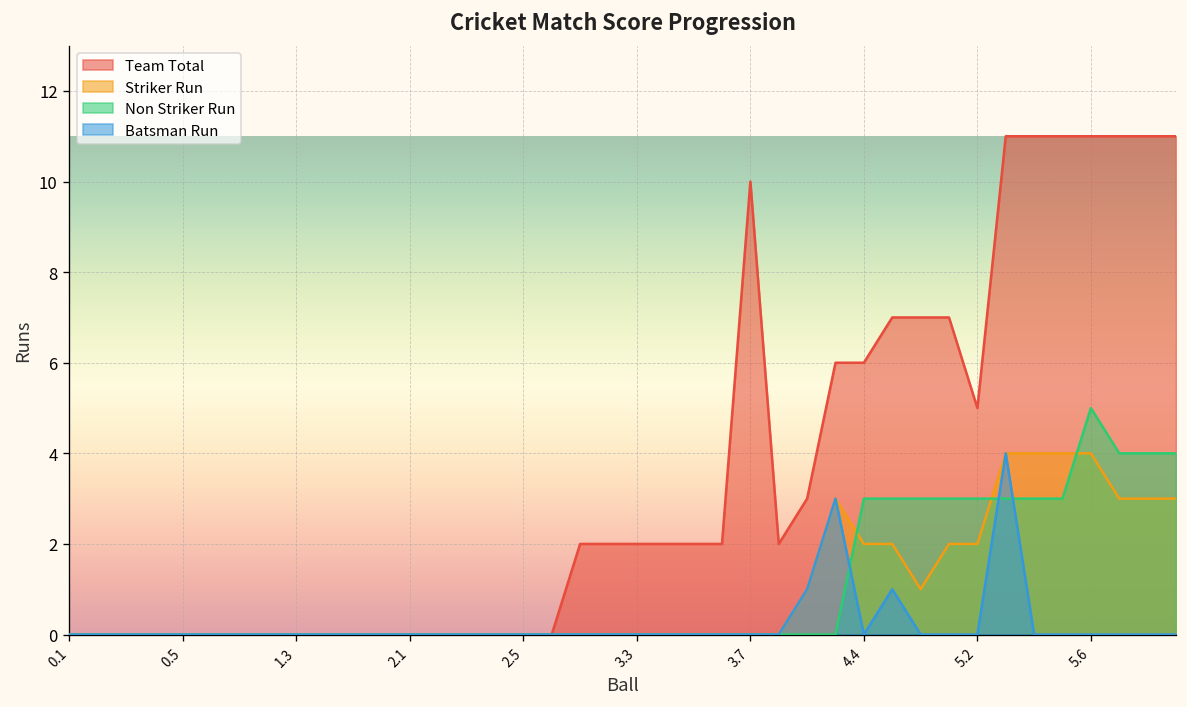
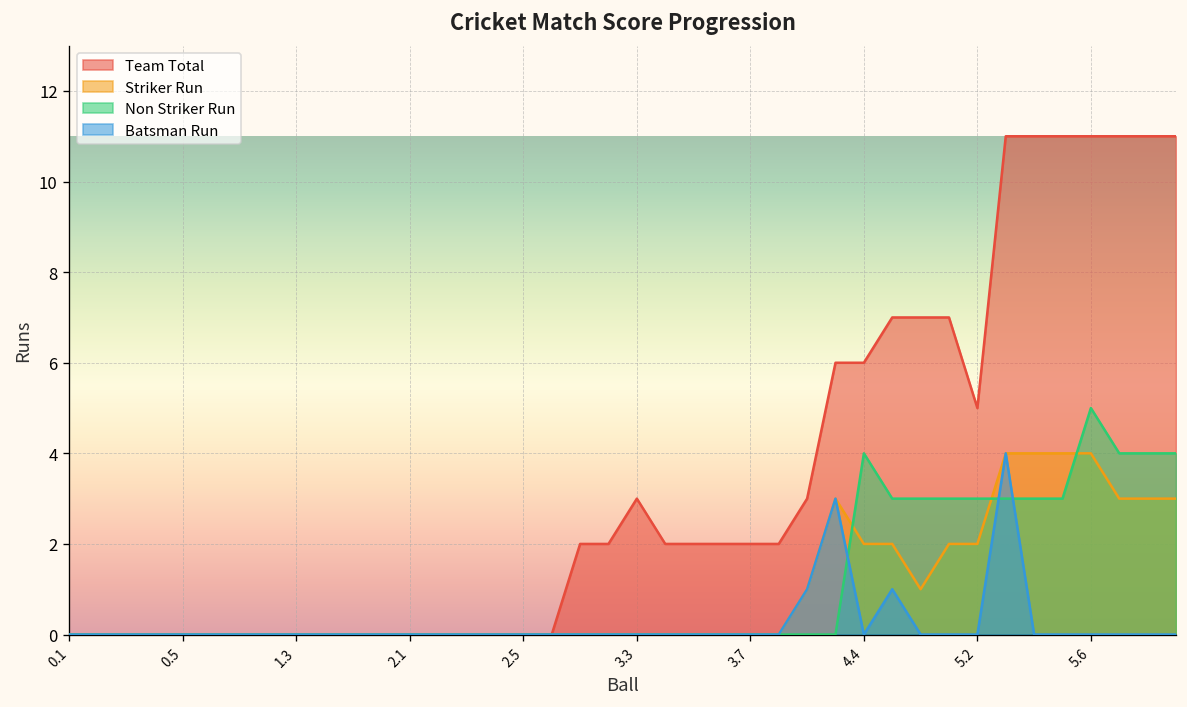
Team Total, 3.3: 2 -> 3
Team Total, 3.7: 10 -> 2
Non Striker Run, 4.4: 3 -> 4
